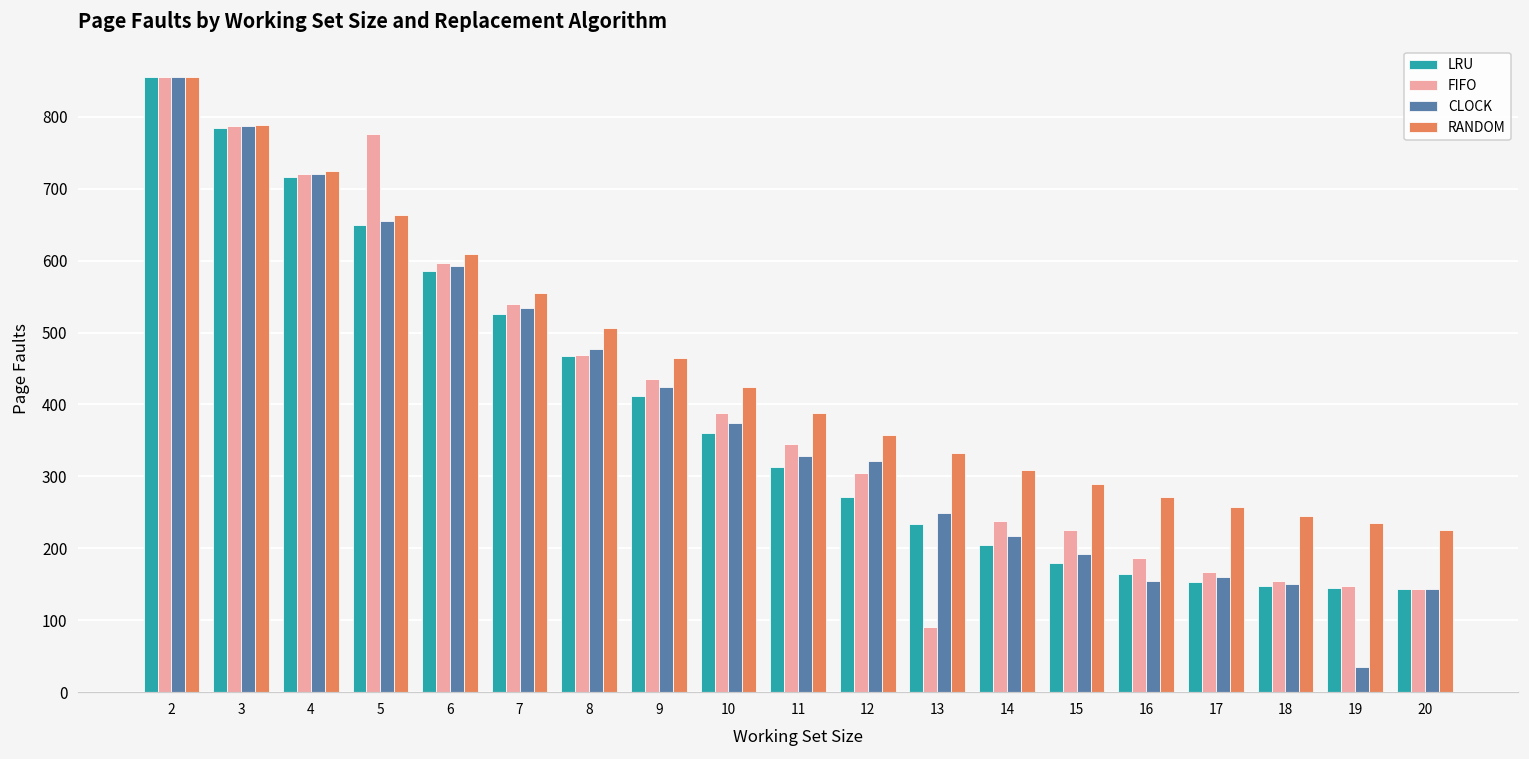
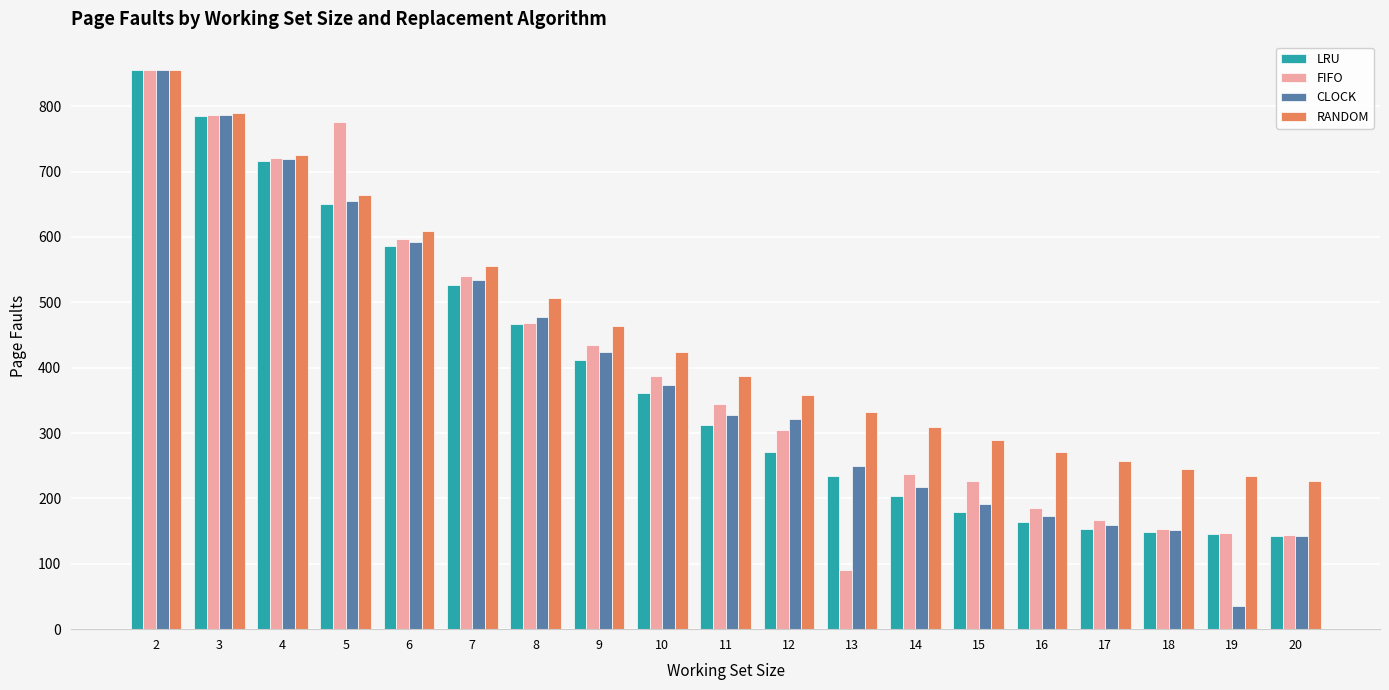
CLOCK, 16: 160 -> 170
